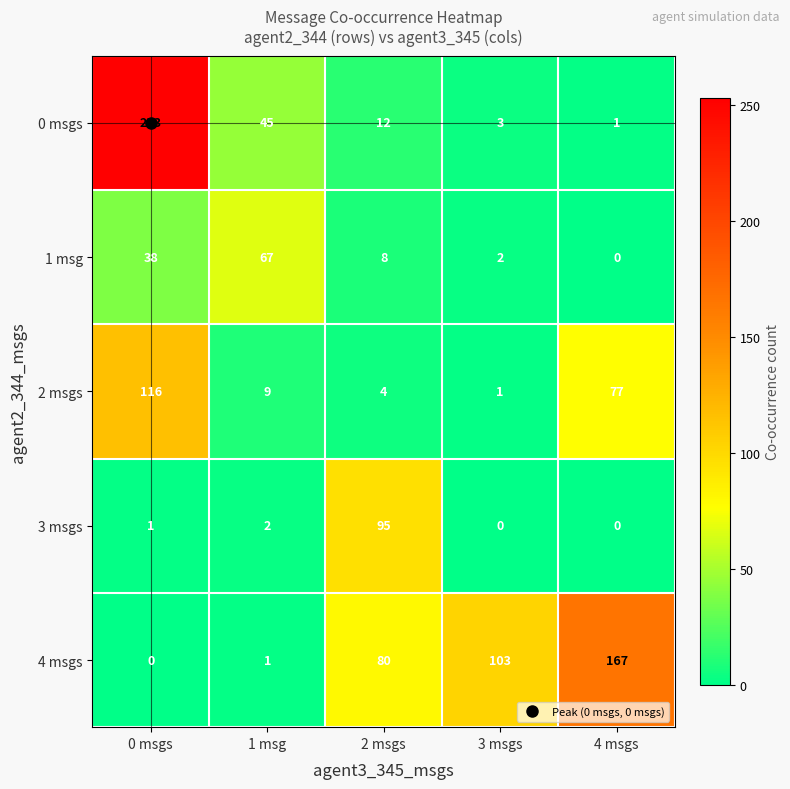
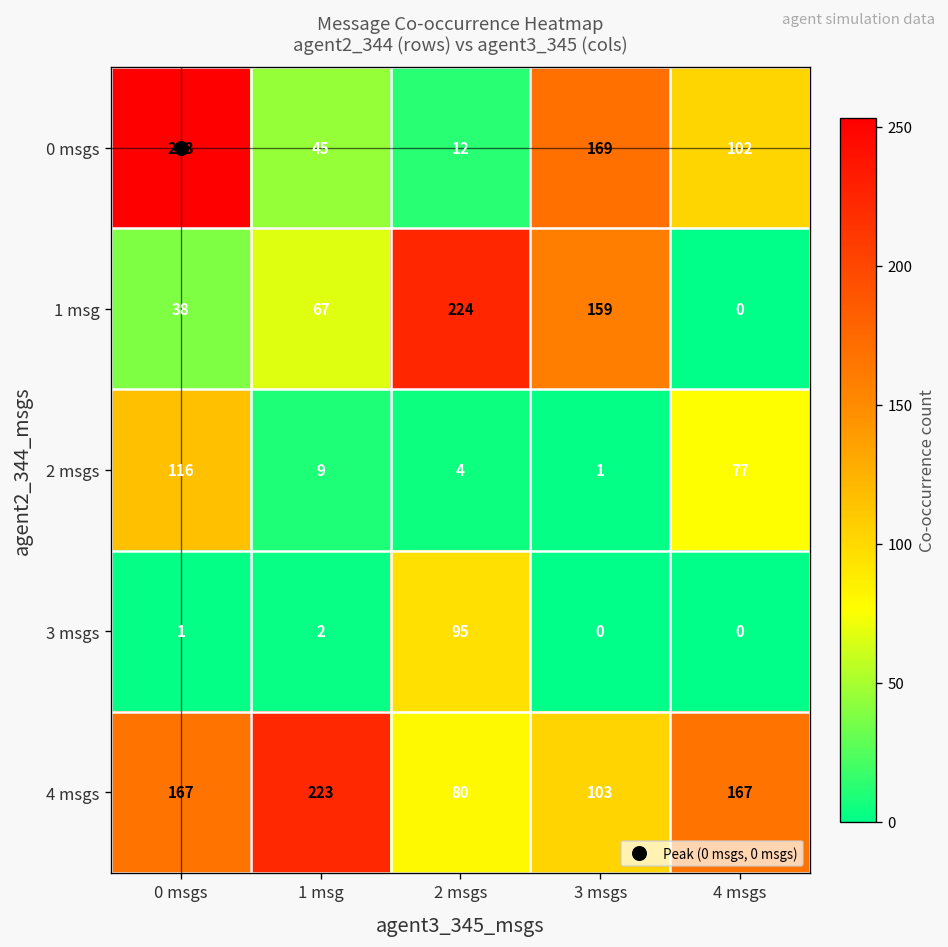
0 msgs, 3 msgs: 3 -> 169
0 msgs, 4 msgs: 1 -> 102
1 msg, 2 msgs: 8 -> 224
1 msg, 3 msgs: 2 -> 159
4 msgs, 0 msgs: 0 -> 167
4 msgs, 1 msg: 1 -> 223
